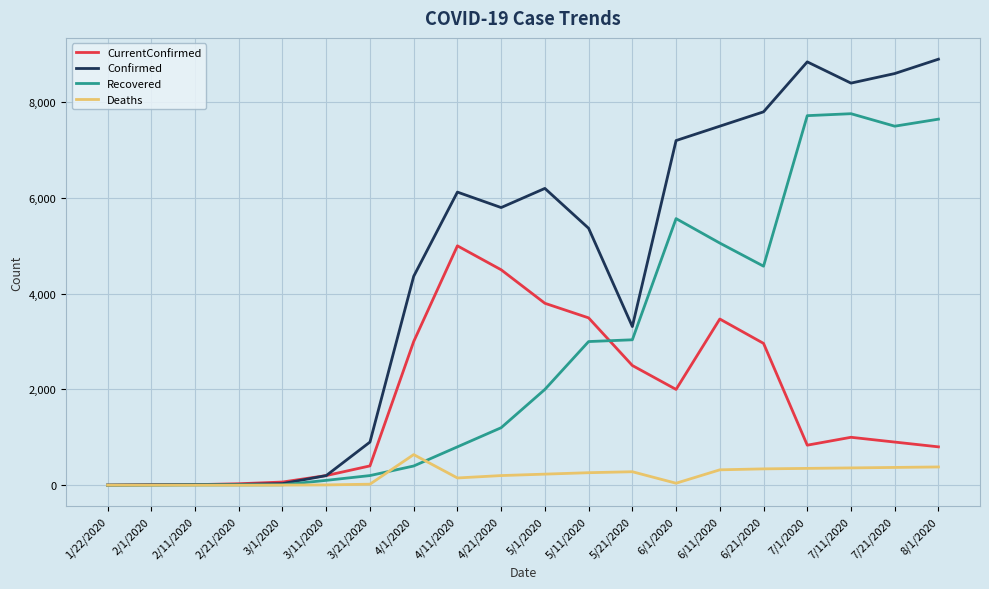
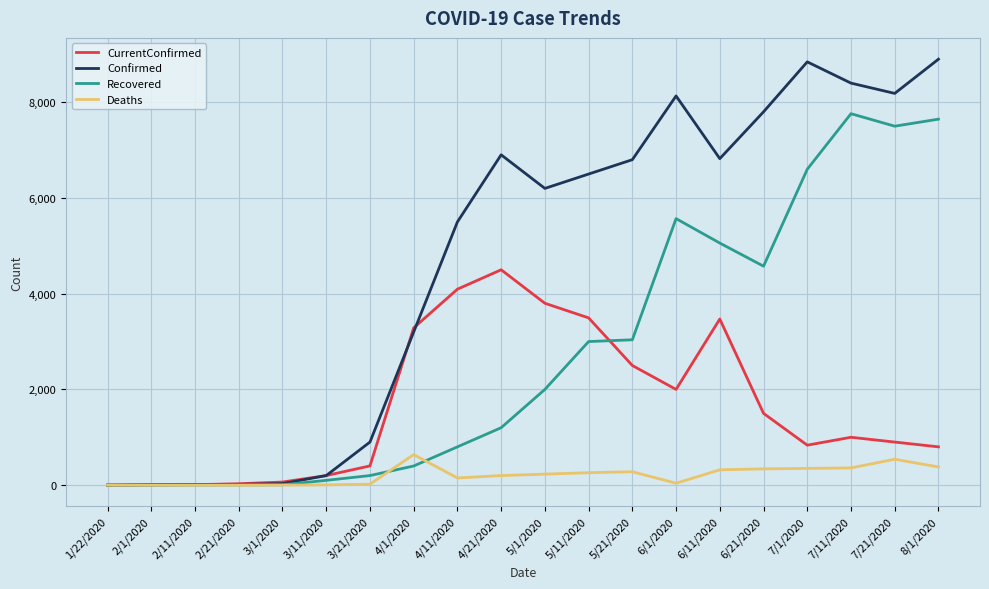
CurrentConfirmed, 4/1/2020: 3,000 -> 3,300
Confirmed, 4/1/2020: 4,400 -> 3,200
CurrentConfirmed, 4/11/2020: 5,000 -> 4,100
Confirmed, 4/11/2020: 6,100 -> 5,500
Confirmed, 4/21/2020: 5,800 -> 6,900
Confirmed, 5/11/2020: 5,400 -> 6,500
Confirmed, 5/21/2020: 3,300 -> 6,800
Confirmed, 6/1/2020: 7,200 -> 8,100
Confirmed, 6/11/2020: 7,500 -> 6,800
CurrentConfirmed, 6/21/2020: 3,000 -> 1,500
Recovered, 7/1/2020: 7,700 -> 6,600
Confirmed, 7/21/2020: 8,600 -> 8,200
Deaths, 7/21/2020: 400 -> 500
